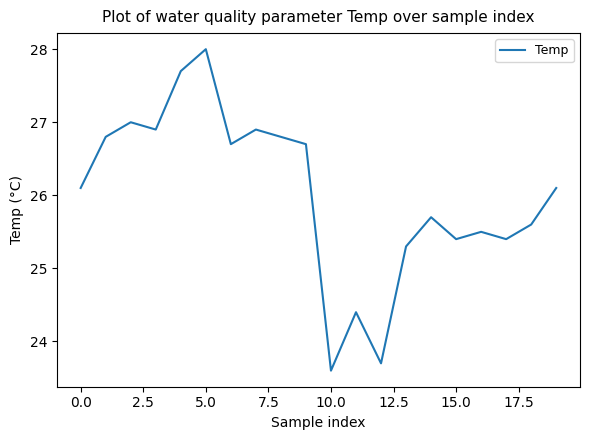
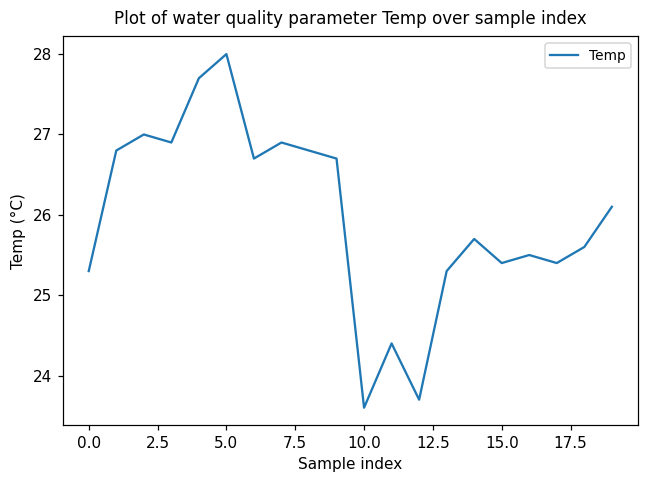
0.0: 26.1 -> 25.3
